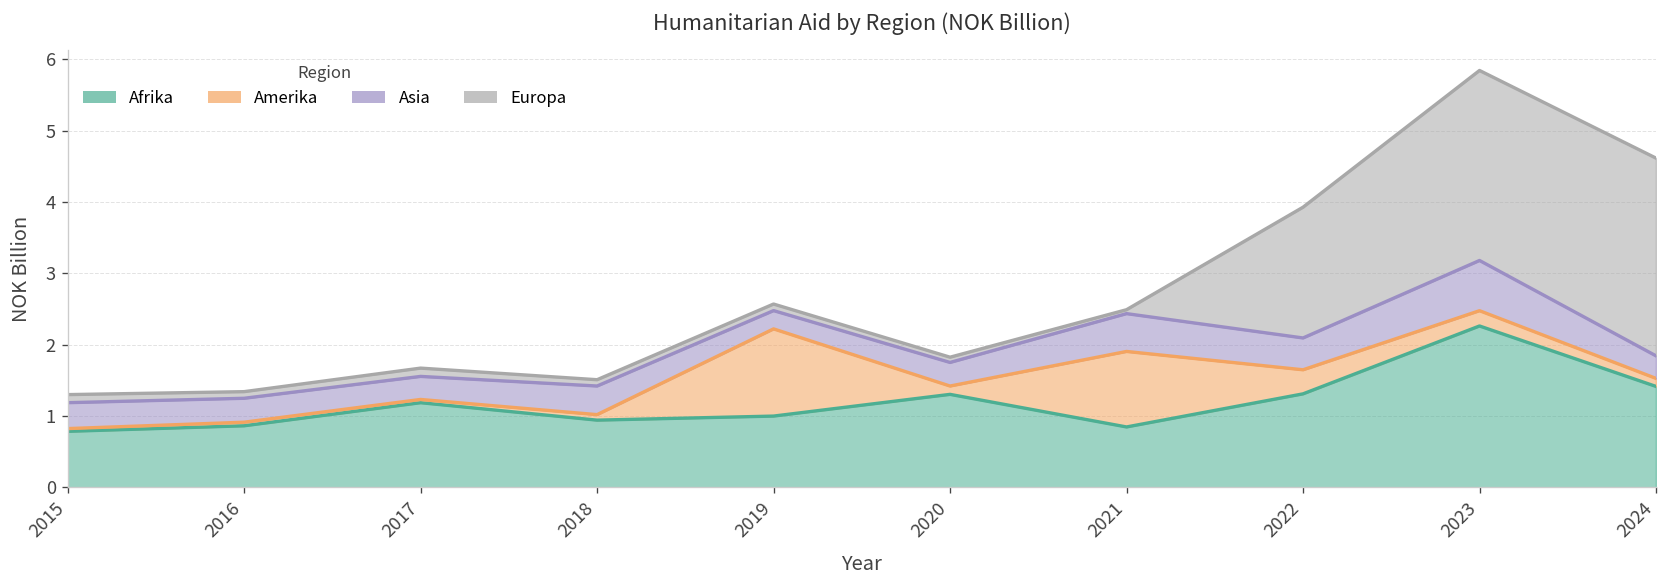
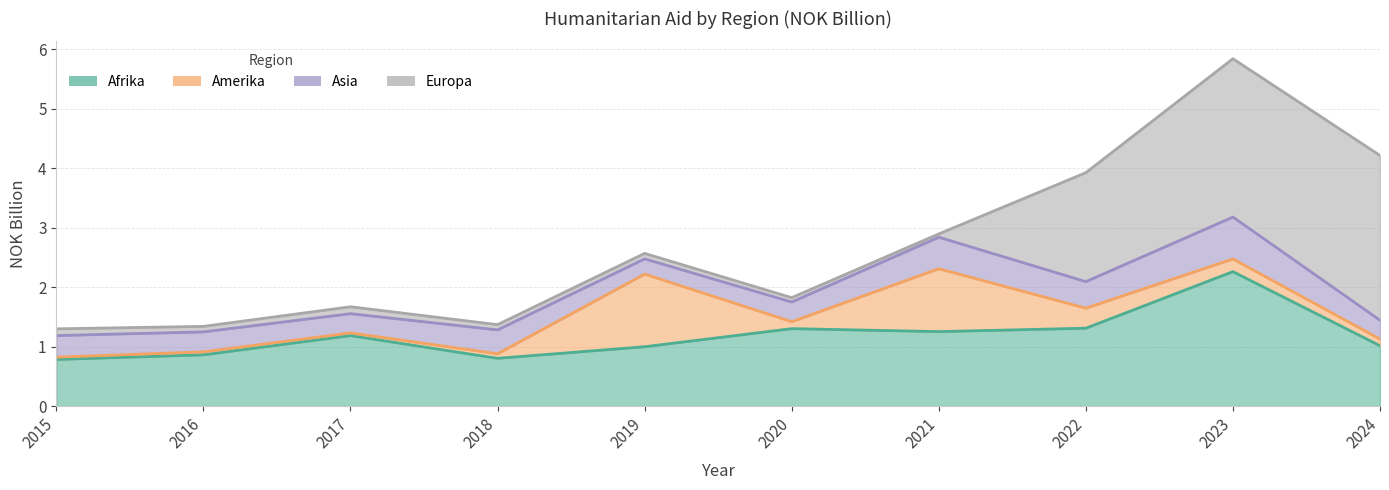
Afrika, 2018: 0.9 -> 0.8
Afrika, 2021: 0.8 -> 1.3
Afrika, 2024: 1.4 -> 1.0
